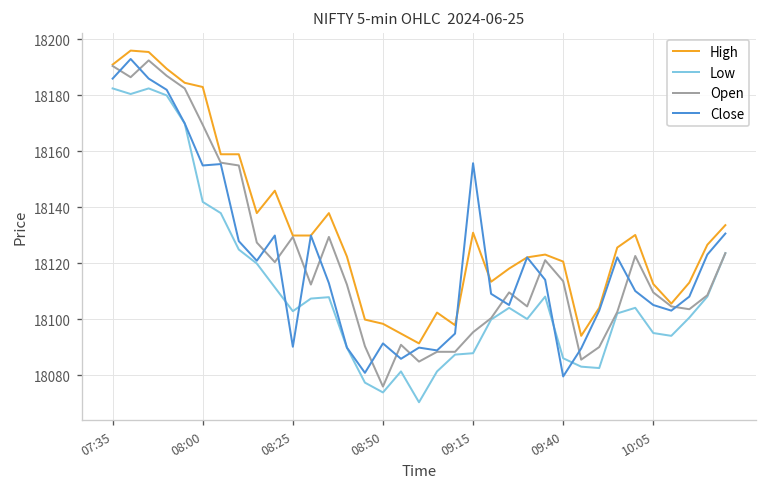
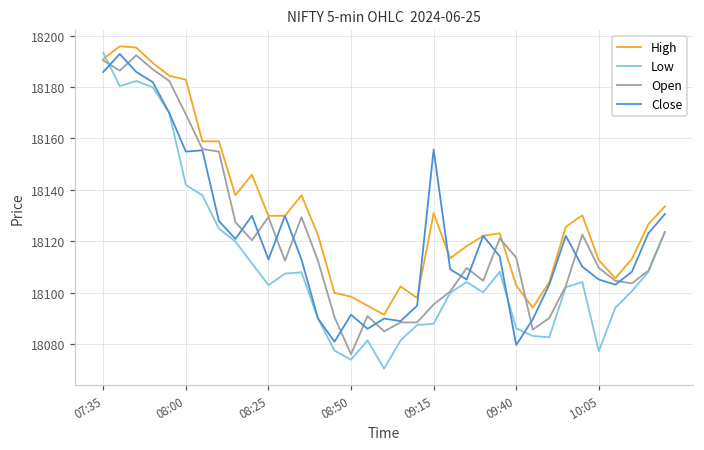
Low, 07:35: 18182 -> 18193
Close, 08:25: 18090 -> 18113
High, 09:40: 18121 -> 18103
Low, 10:05: 18095 -> 18077
